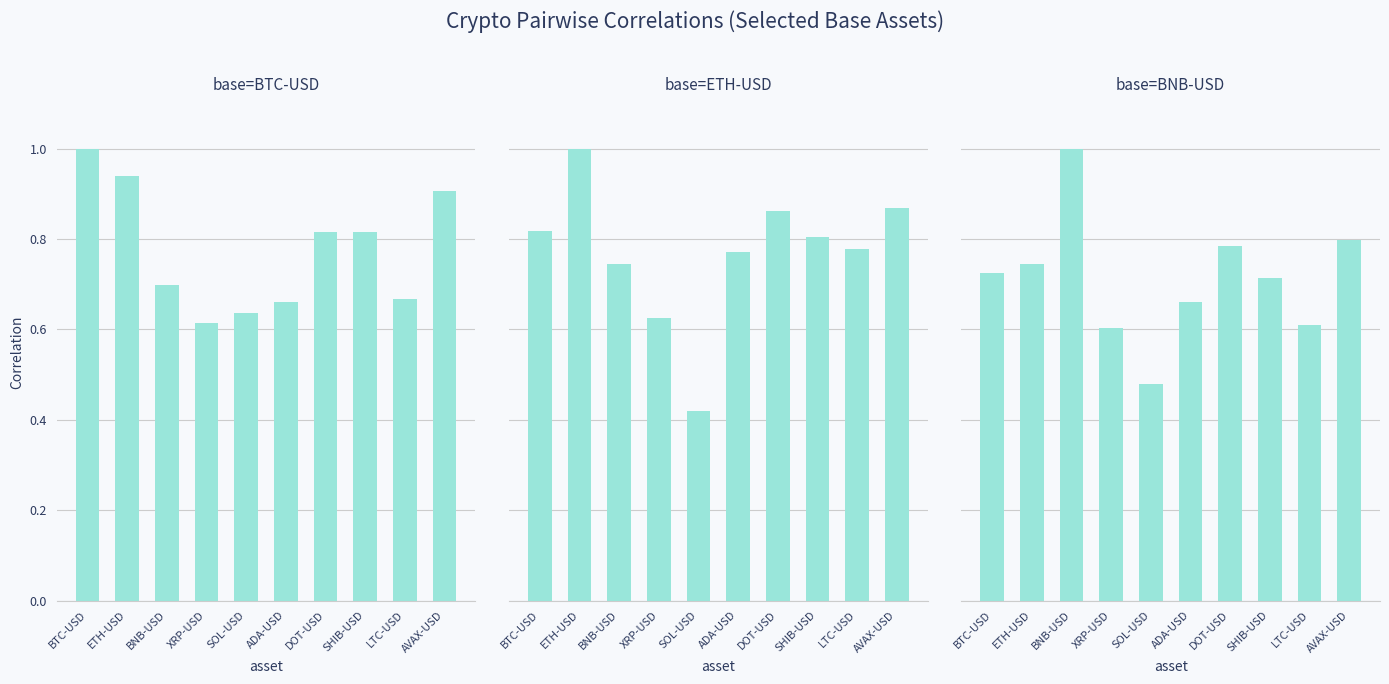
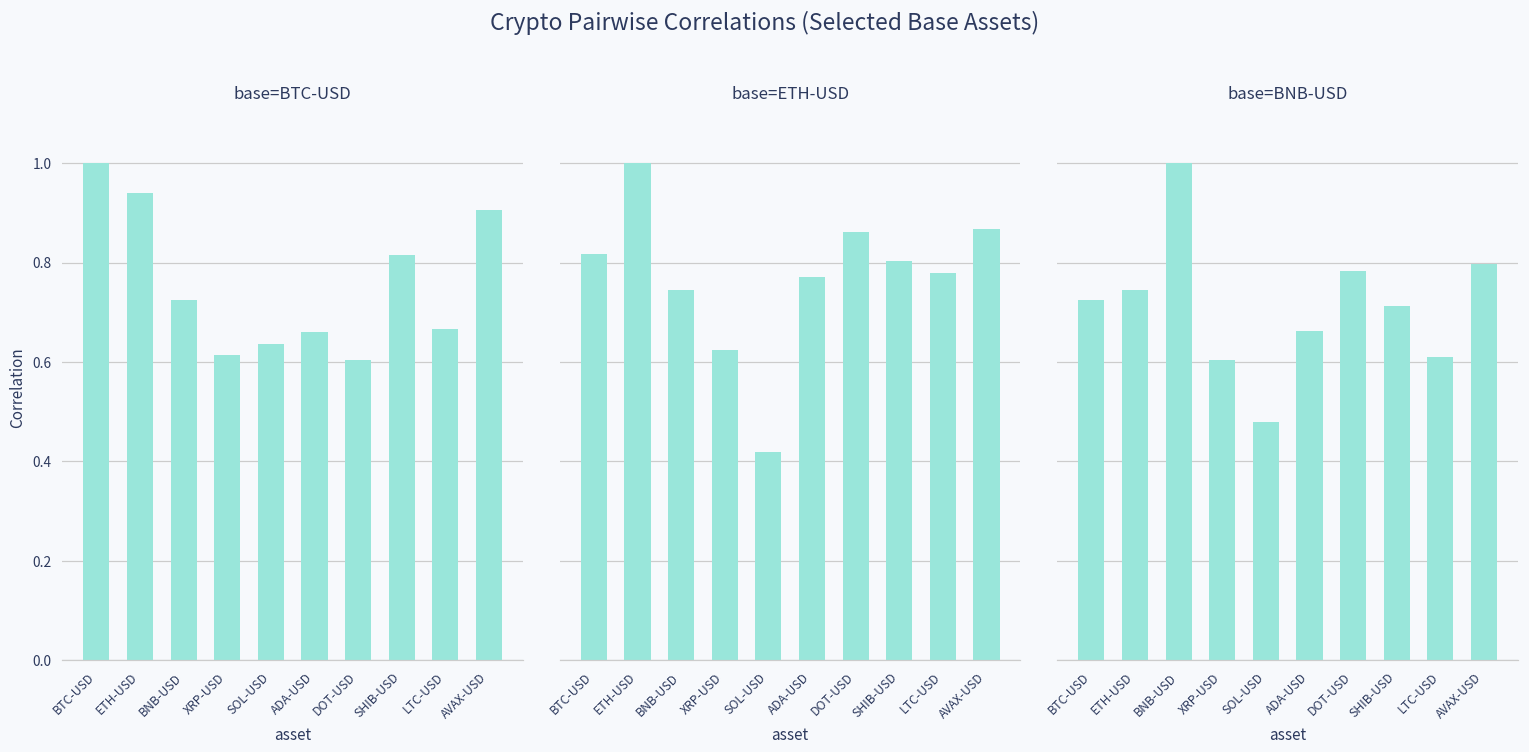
base=BTC-USD, BNB-USD: 0.70 -> 0.72
base=BTC-USD, DOT-USD: 0.82 -> 0.60
